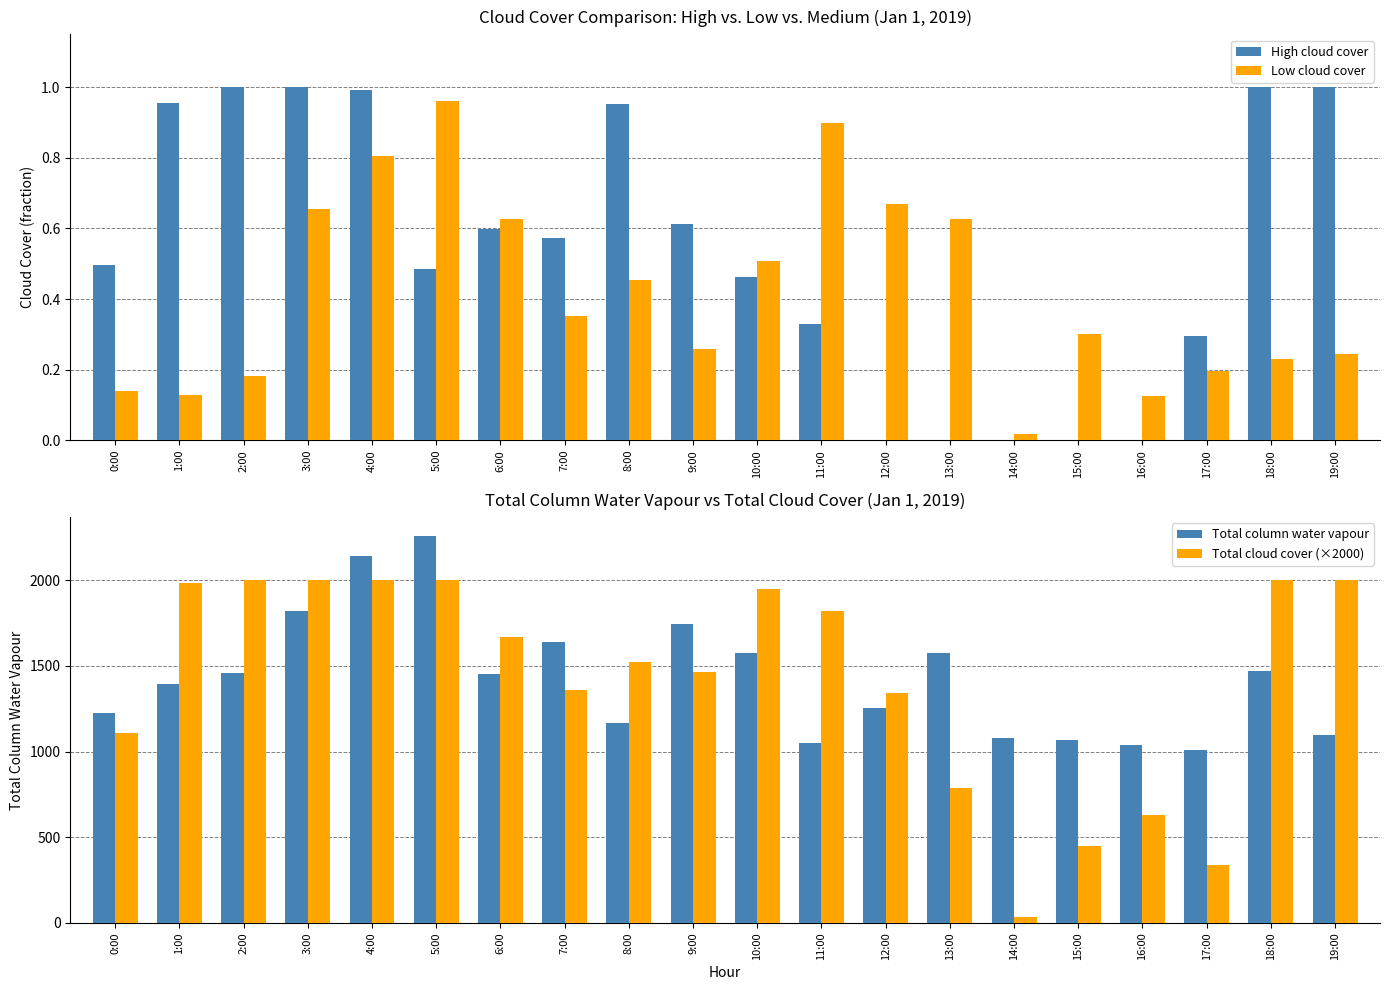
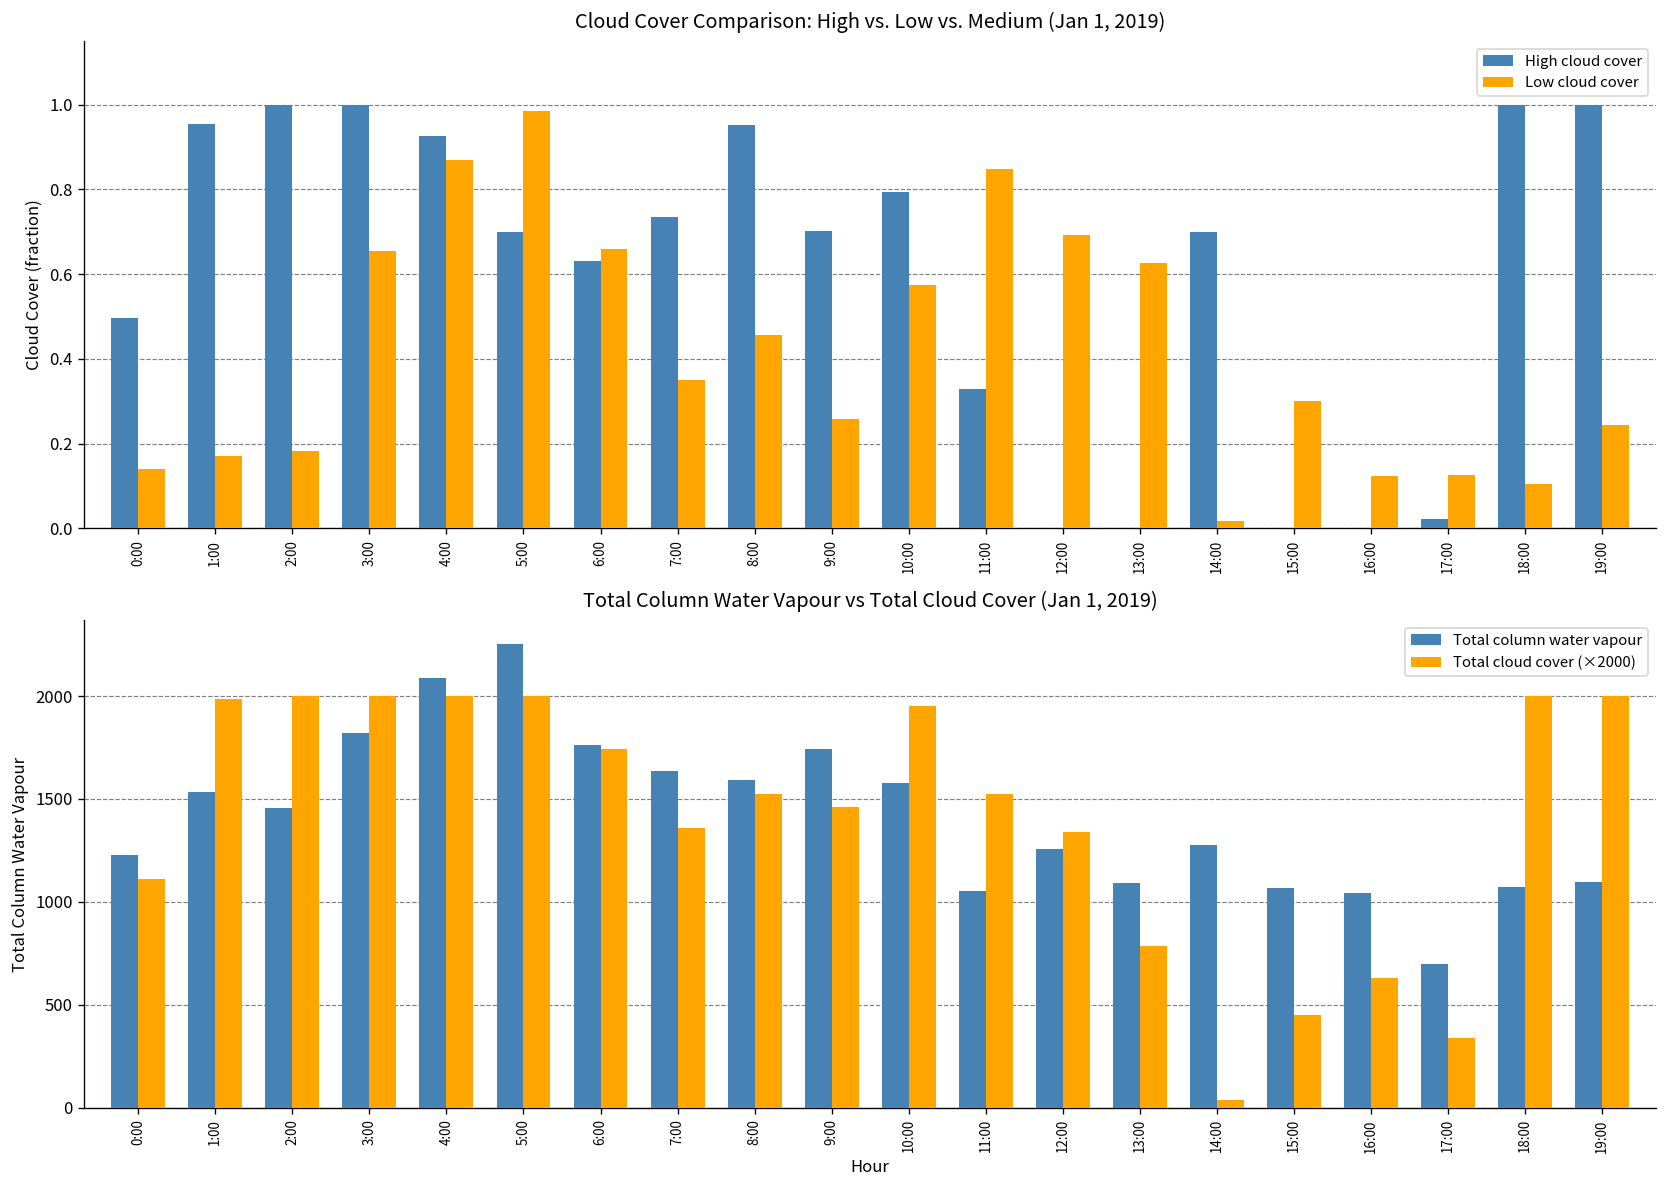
Cloud Cover Comparison: High vs. Low vs. Medium (Jan 1, 2019), Low cloud cover, 1:00: 0.13 -> 0.17
Cloud Cover Comparison: High vs. Low vs. Medium (Jan 1, 2019), High cloud cover, 4:00: 0.99 -> 0.93
Cloud Cover Comparison: High vs. Low vs. Medium (Jan 1, 2019), Low cloud cover, 4:00: 0.81 -> 0.87
Cloud Cover Comparison: High vs. Low vs. Medium (Jan 1, 2019), High cloud cover, 5:00: 0.48 -> 0.70
Cloud Cover Comparison: High vs. Low vs. Medium (Jan 1, 2019), Low cloud cover, 5:00: 0.96 -> 0.99
Cloud Cover Comparison: High vs. Low vs. Medium (Jan 1, 2019), High cloud cover, 6:00: 0.60 -> 0.63
Cloud Cover Comparison: High vs. Low vs. Medium (Jan 1, 2019), Low cloud cover, 6:00: 0.63 -> 0.66
Cloud Cover Comparison: High vs. Low vs. Medium (Jan 1, 2019), High cloud cover, 7:00: 0.57 -> 0.73
Cloud Cover Comparison: High vs. Low vs. Medium (Jan 1, 2019), High cloud cover, 9:00: 0.61 -> 0.70
Cloud Cover Comparison: High vs. Low vs. Medium (Jan 1, 2019), High cloud cover, 10:00: 0.46 -> 0.79
Cloud Cover Comparison: High vs. Low vs. Medium (Jan 1, 2019), Low cloud cover, 10:00: 0.51 -> 0.57
Cloud Cover Comparison: High vs. Low vs. Medium (Jan 1, 2019), Low cloud cover, 11:00: 0.90 -> 0.85
Cloud Cover Comparison: High vs. Low vs. Medium (Jan 1, 2019), Low cloud cover, 12:00: 0.67 -> 0.69
Cloud Cover Comparison: High vs. Low vs. Medium (Jan 1, 2019), High cloud cover, 14:00: 0.0 -> 0.7
Cloud Cover Comparison: High vs. Low vs. Medium (Jan 1, 2019), High cloud cover, 17:00: 0.30 -> 0.02
Cloud Cover Comparison: High vs. Low vs. Medium (Jan 1, 2019), Low cloud cover, 17:00: 0.20 -> 0.13
Cloud Cover Comparison: High vs. Low vs. Medium (Jan 1, 2019), Low cloud cover, 18:00: 0.23 -> 0.10
Total Column Water Vapour vs Total Cloud Cover (Jan 1, 2019), Total column water vapour, 1:00: 1390 -> 1530
Total Column Water Vapour vs Total Cloud Cover (Jan 1, 2019), Total column water vapour, 4:00: 2140 -> 2090
Total Column Water Vapour vs Total Cloud Cover (Jan 1, 2019), Total column water vapour, 6:00: 1450 -> 1760
Total Column Water Vapour vs Total Cloud Cover (Jan 1, 2019), Total cloud cover (×2000), 6:00: 1670 -> 1740
Total Column Water Vapour vs Total Cloud Cover (Jan 1, 2019), Total column water vapour, 8:00: 1160 -> 1590
Total Column Water Vapour vs Total Cloud Cover (Jan 1, 2019), Total cloud cover (×2000), 11:00: 1820 -> 1530
Total Column Water Vapour vs Total Cloud Cover (Jan 1, 2019), Total column water vapour, 13:00: 1580 -> 1090
Total Column Water Vapour vs Total Cloud Cover (Jan 1, 2019), Total column water vapour, 14:00: 1080 -> 1280
Total Column Water Vapour vs Total Cloud Cover (Jan 1, 2019), Total column water vapour, 17:00: 1010 -> 700
Total Column Water Vapour vs Total Cloud Cover (Jan 1, 2019), Total column water vapour, 18:00: 1470 -> 1070
